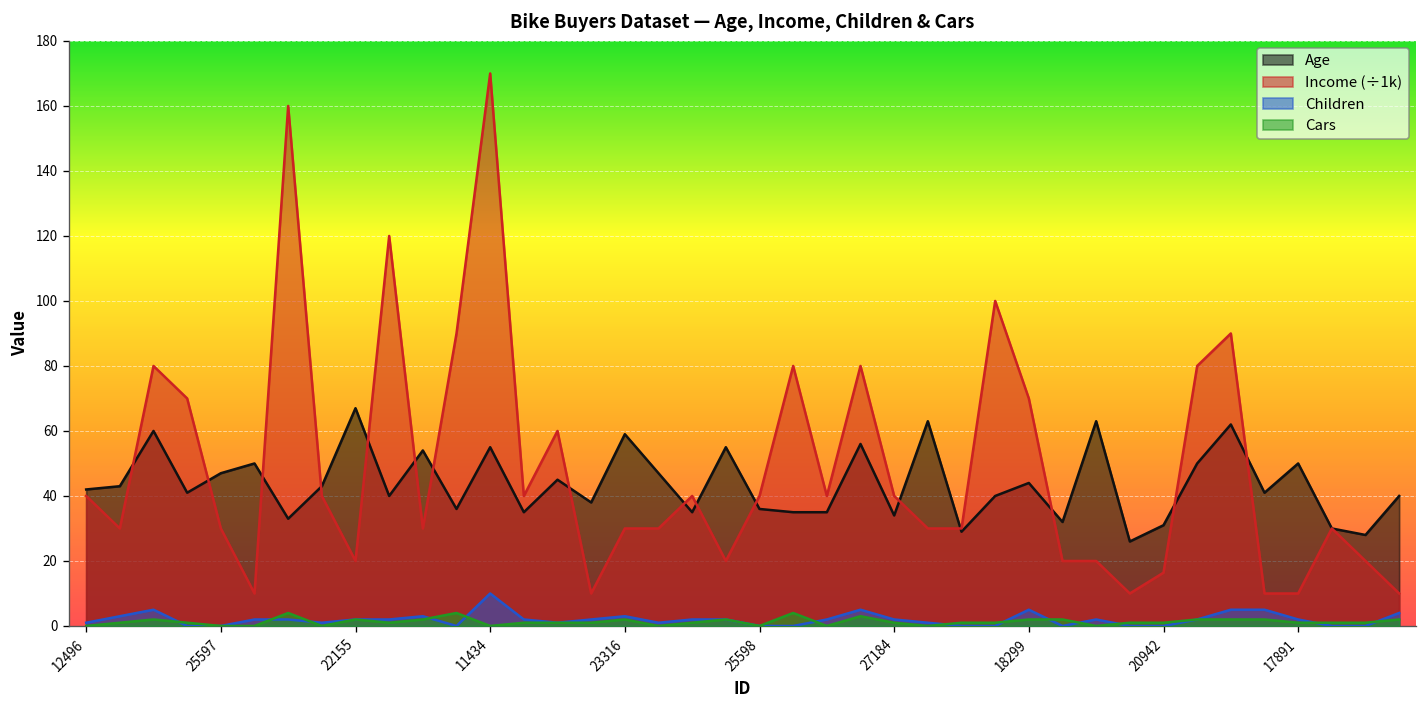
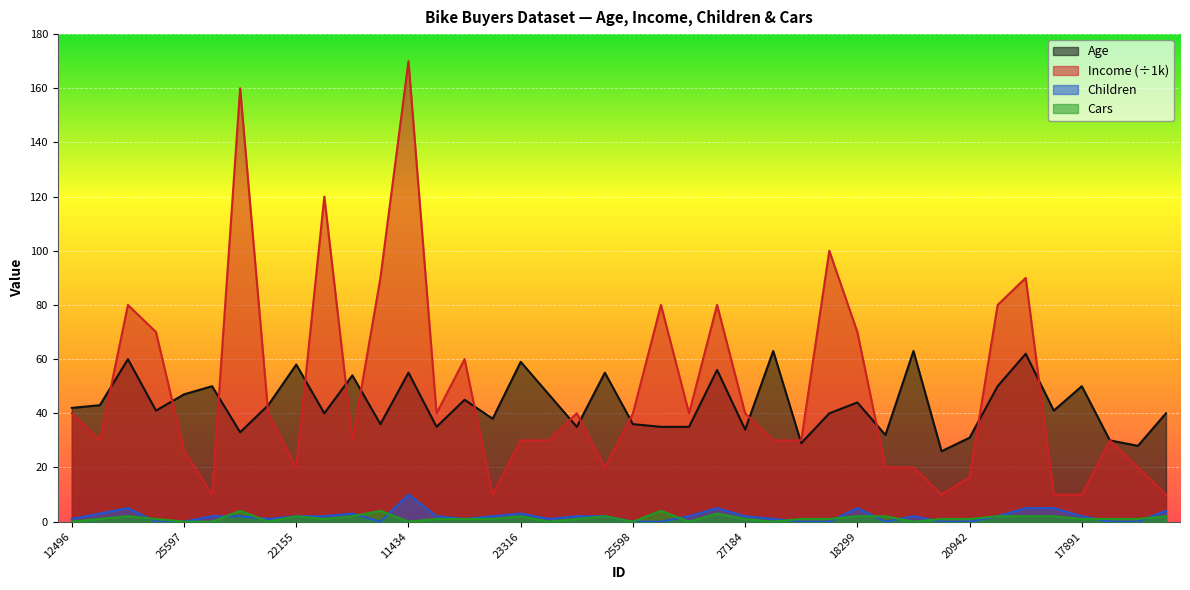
Income (÷1k), 25597: 30 -> 26
Age, 22155: 67 -> 58
